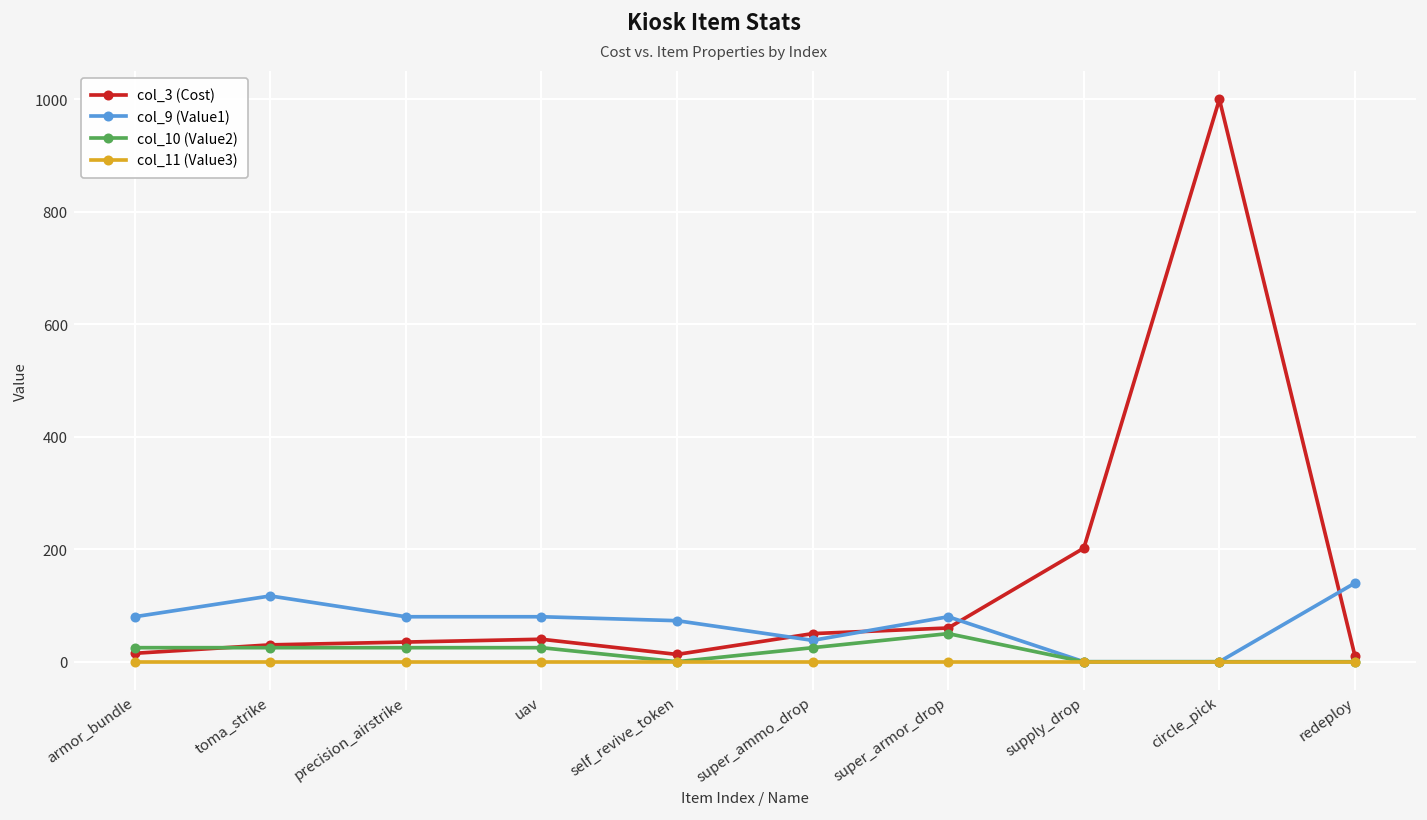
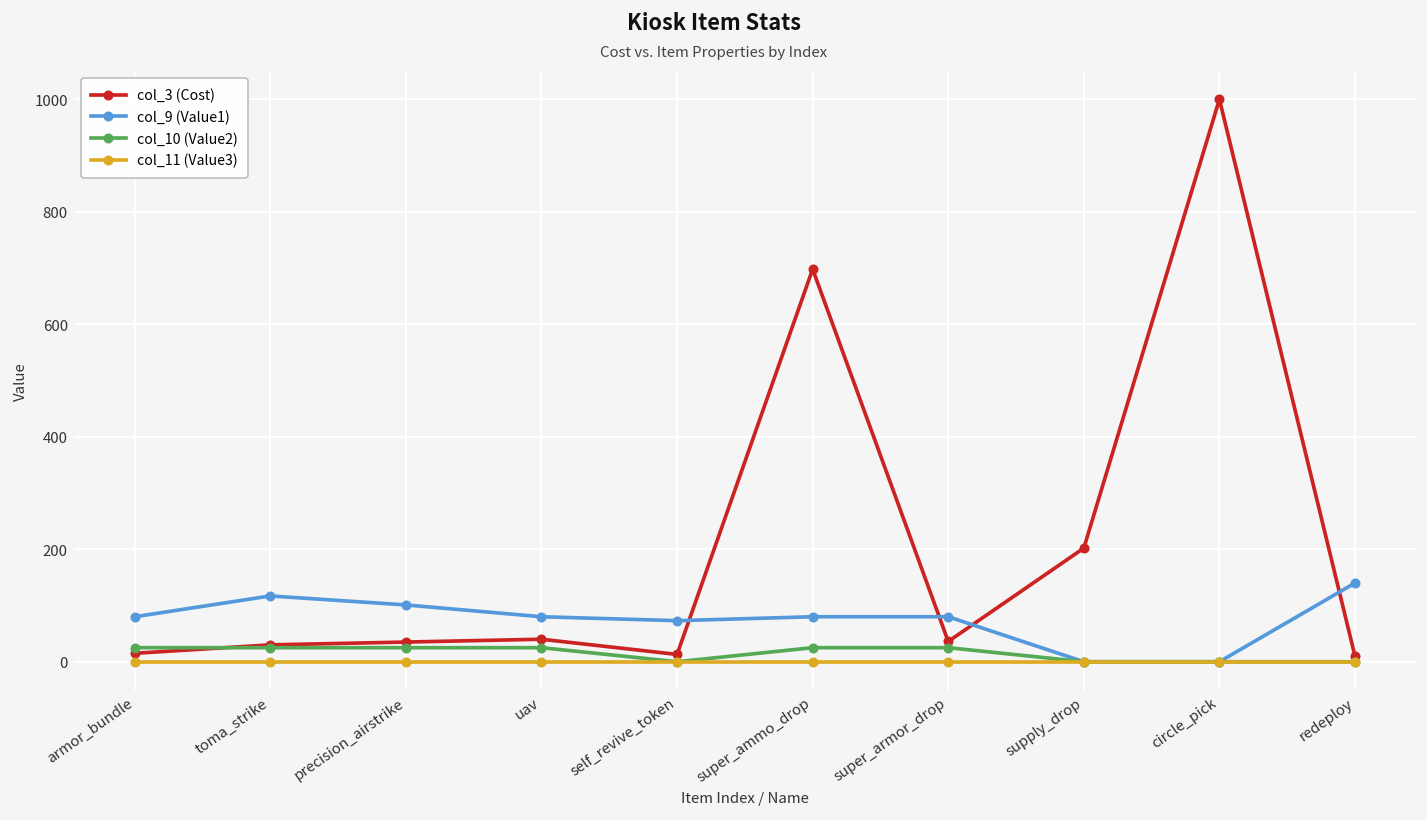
col_9 (Value1), precision_airstrike: 80 -> 100
col_3 (Cost), super_ammo_drop: 50 -> 700
col_9 (Value1), super_ammo_drop: 40 -> 80
col_3 (Cost), super_armor_drop: 60 -> 40
col_10 (Value2), super_armor_drop: 50 -> 30
